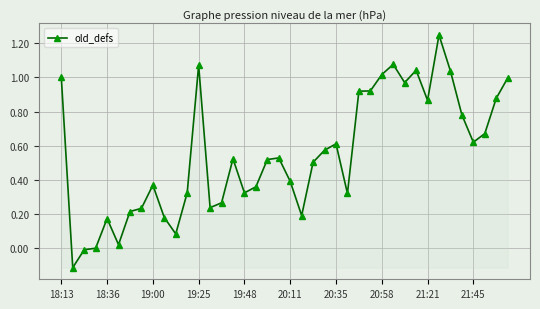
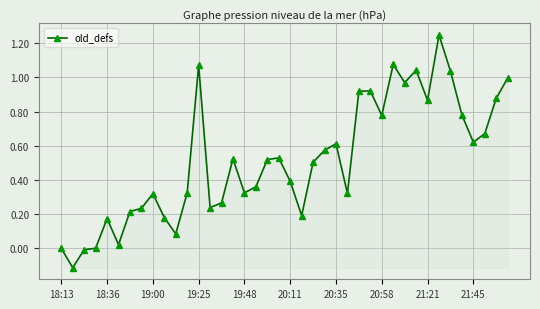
18:13: 1 -> 0
19:00: 0.37 -> 0.32
20:58: 1.02 -> 0.78
